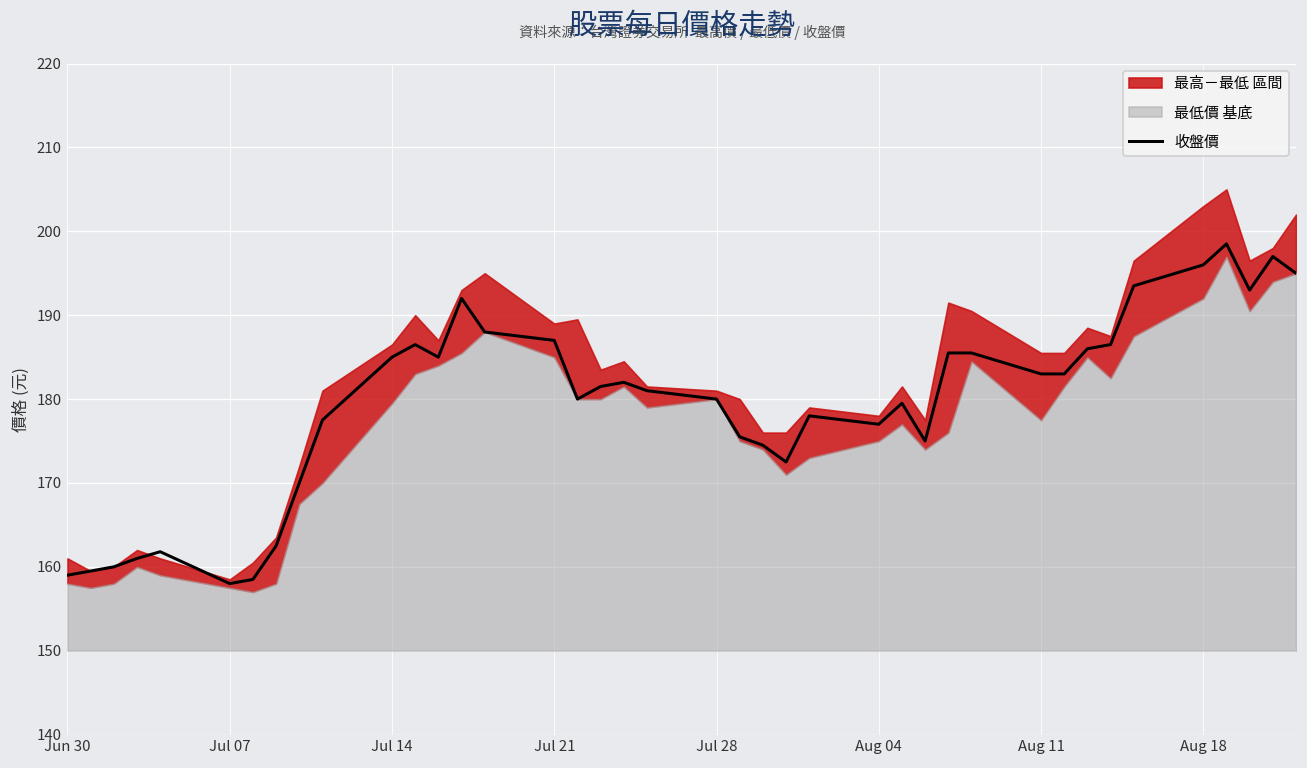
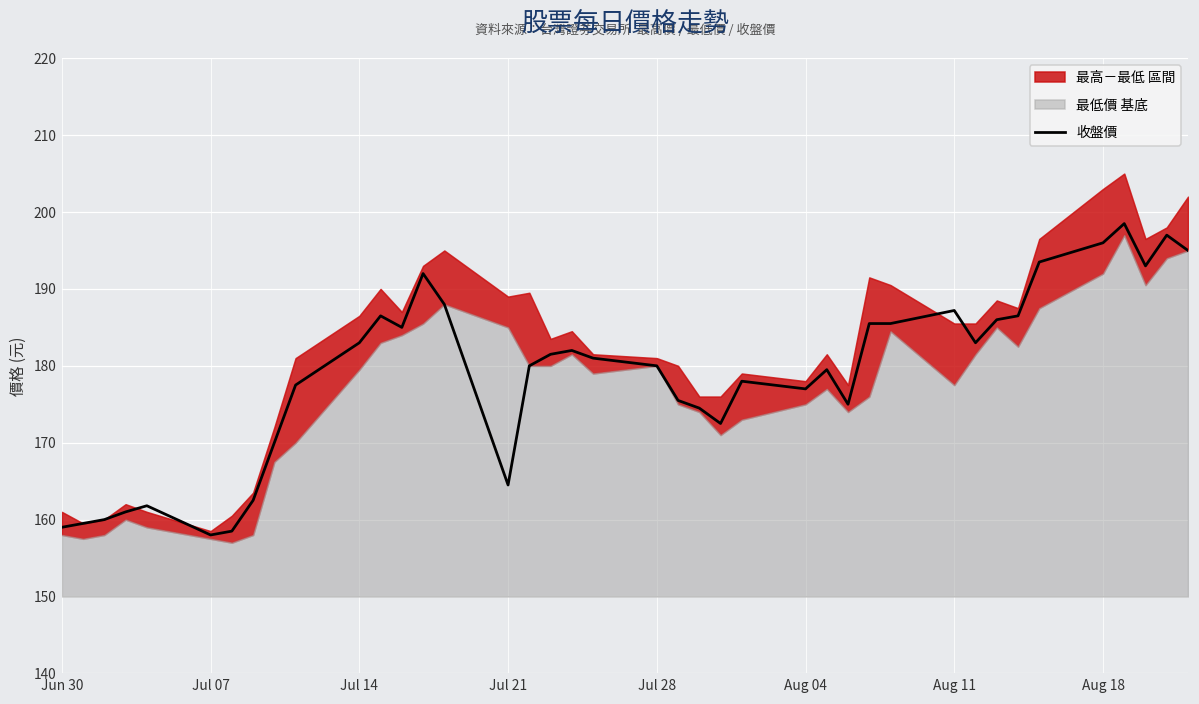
收盤價, Jul 14: 185 -> 183
收盤價, Jul 21: 187 -> 165
收盤價, Aug 11: 183 -> 187
